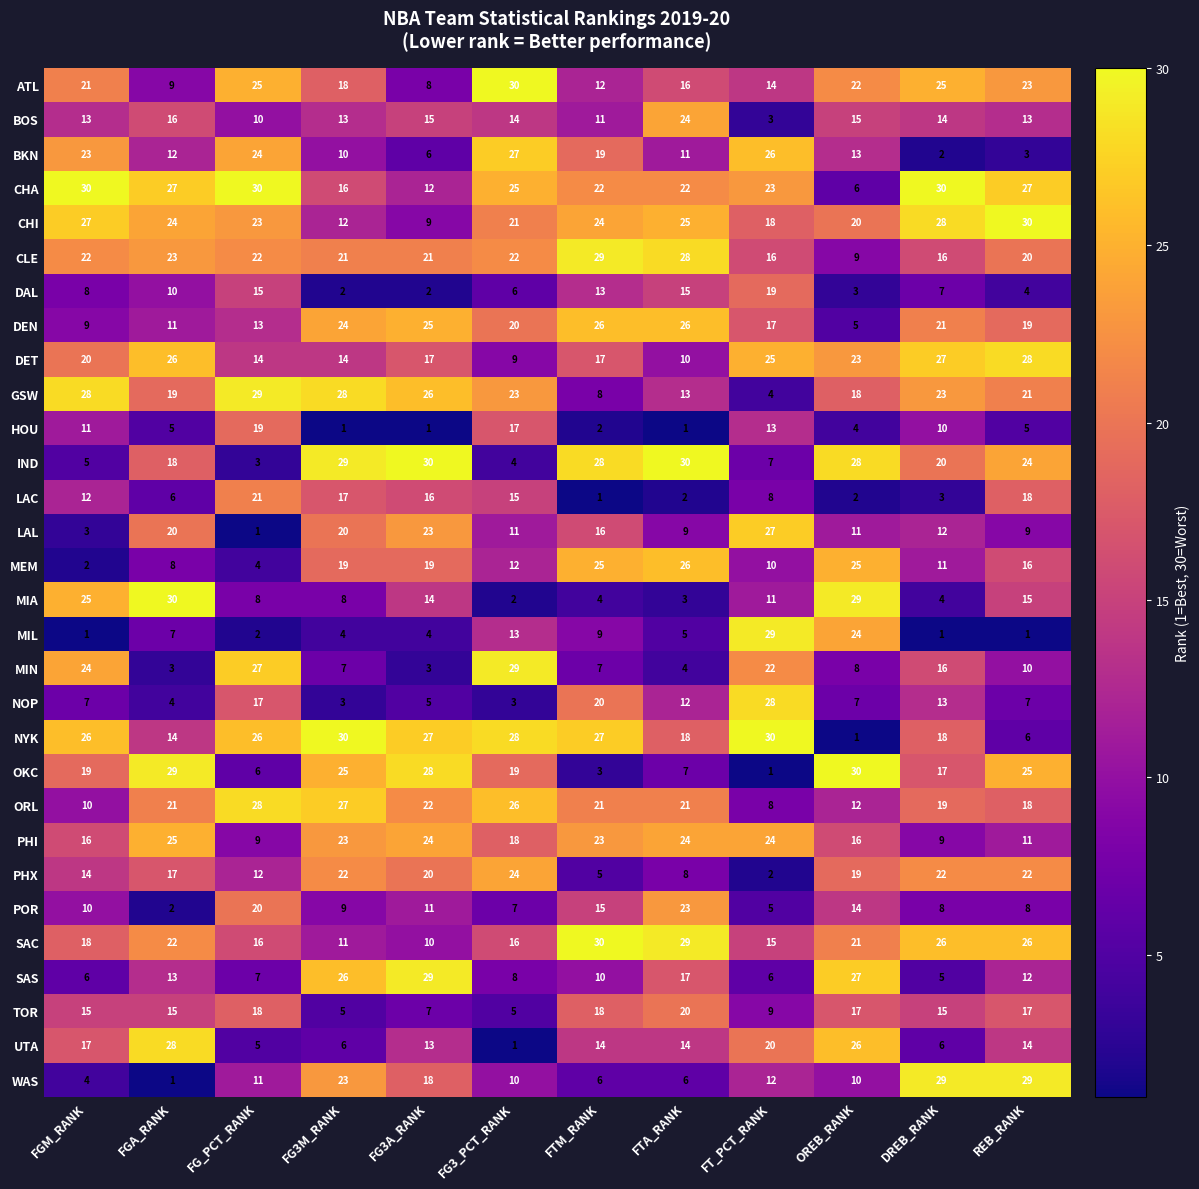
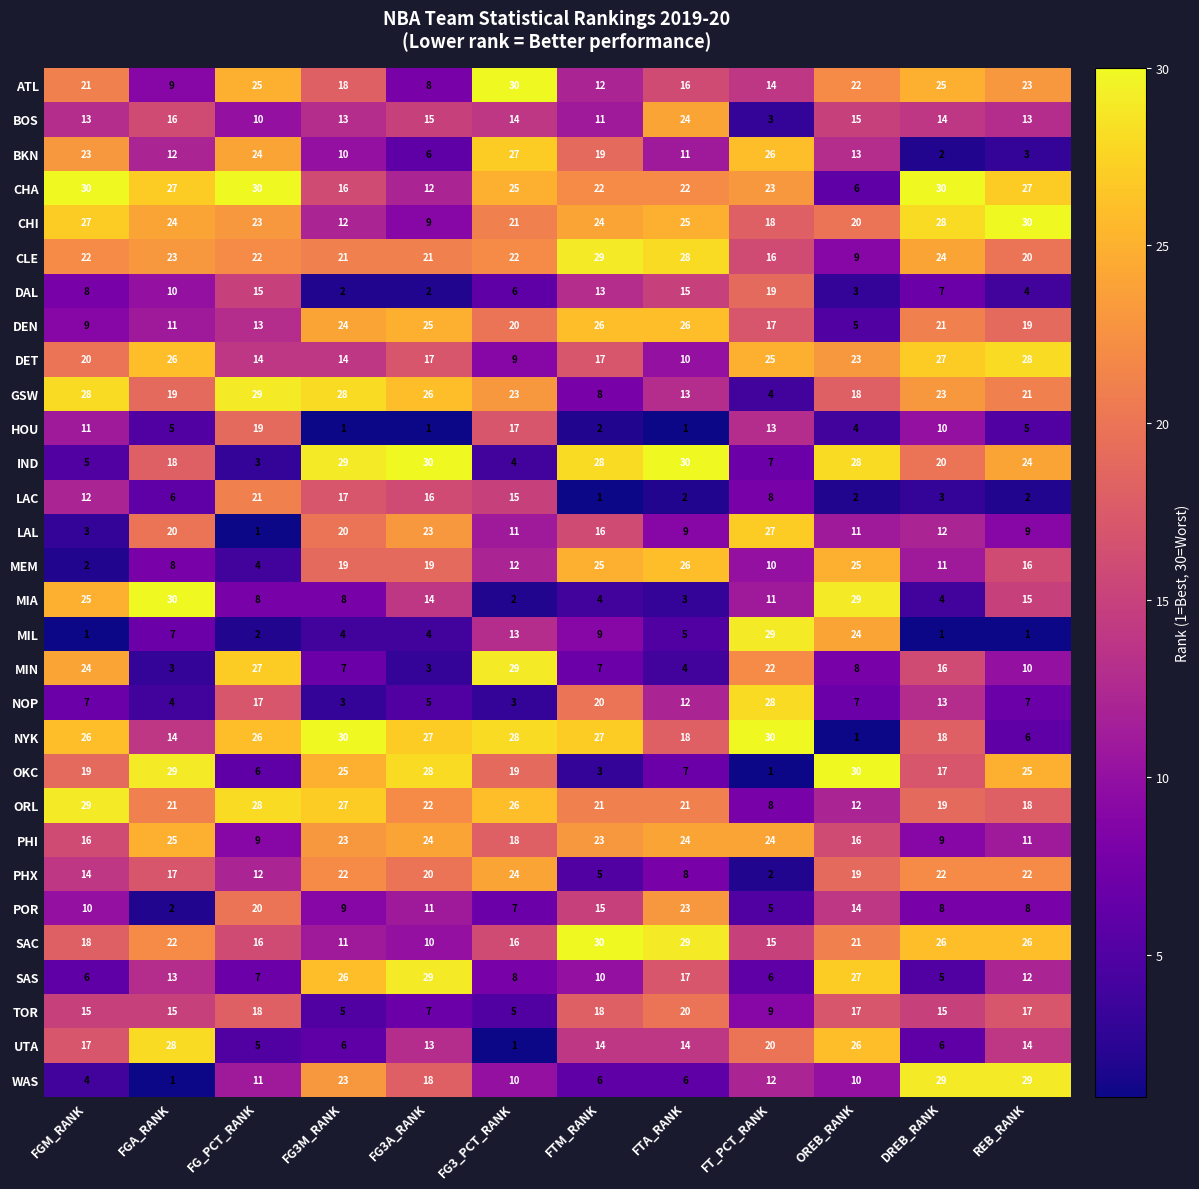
CLE, DREB_RANK: 16 -> 24
LAC, REB_RANK: 18 -> 2
ORL, FGM_RANK: 10 -> 29
